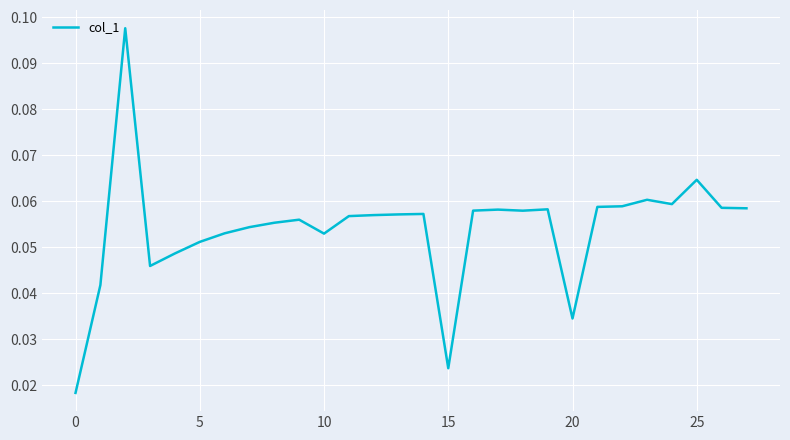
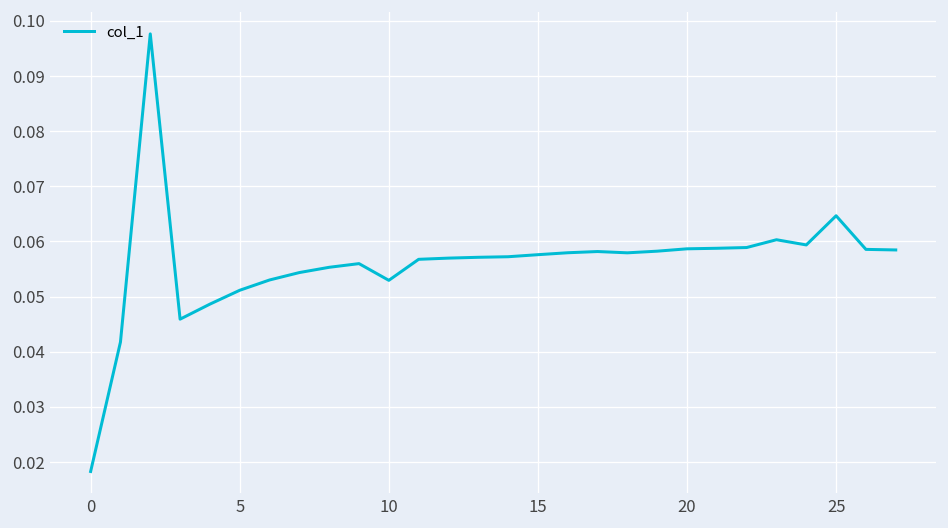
15: 0.024 -> 0.058
20: 0.034 -> 0.059
